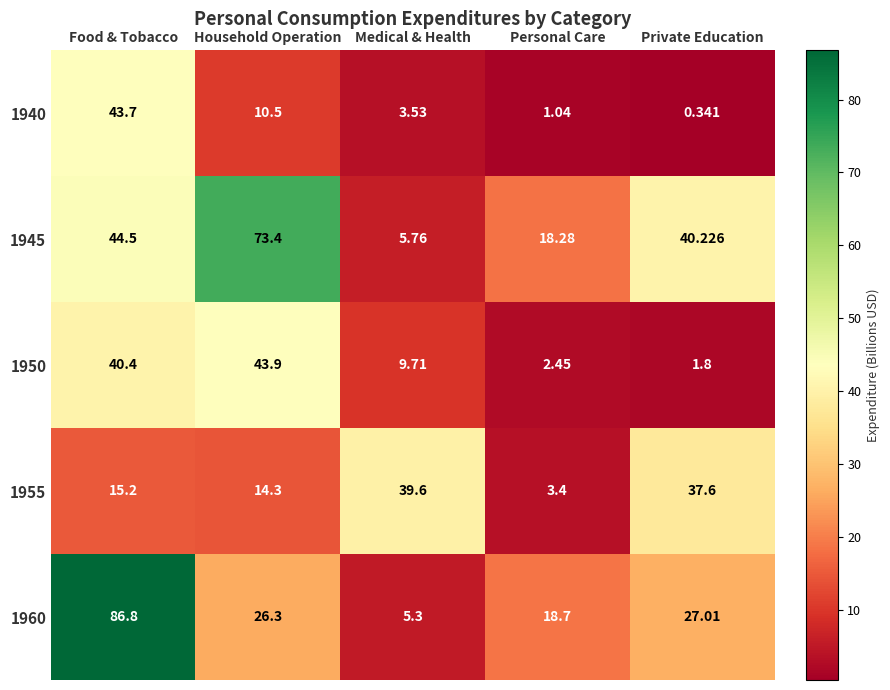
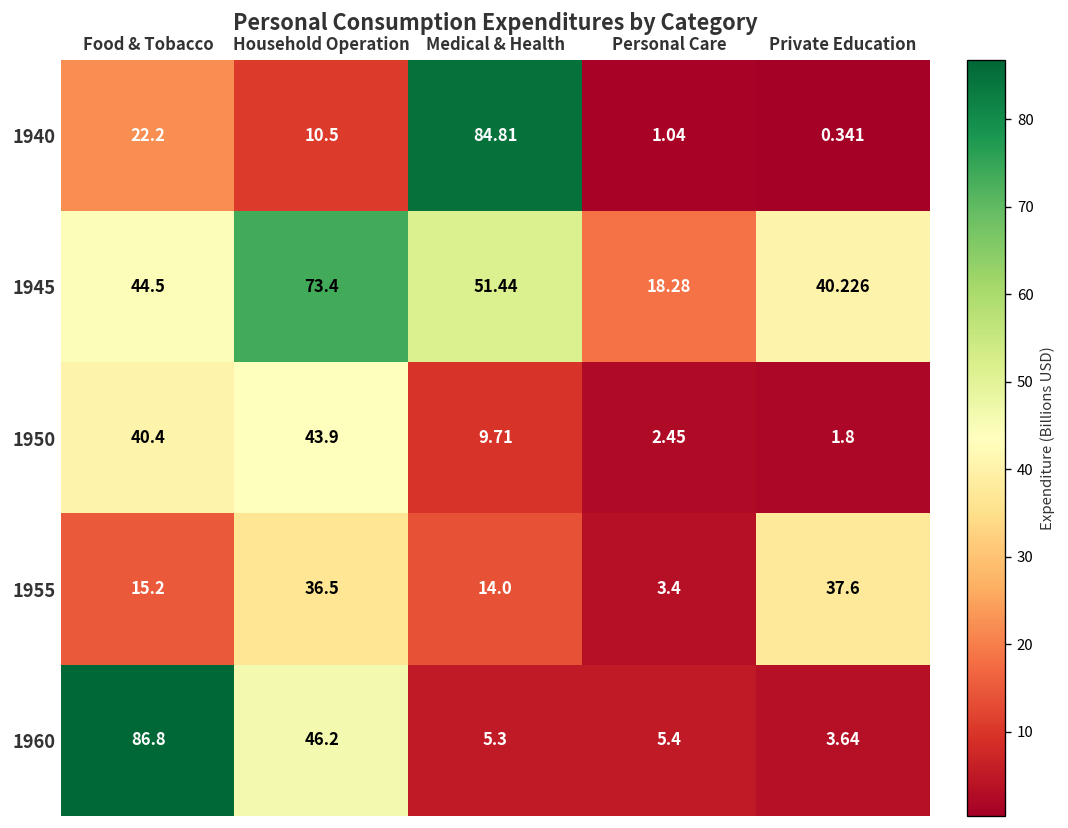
1940, Food & Tobacco: 43.7 -> 22.2
1940, Medical & Health: 3.53 -> 84.81
1945, Medical & Health: 5.76 -> 51.44
1955, Household Operation: 14.3 -> 36.5
1955, Medical & Health: 39.6 -> 14.0
1960, Household Operation: 26.3 -> 46.2
1960, Personal Care: 18.7 -> 5.4
1960, Private Education: 27.01 -> 3.64
